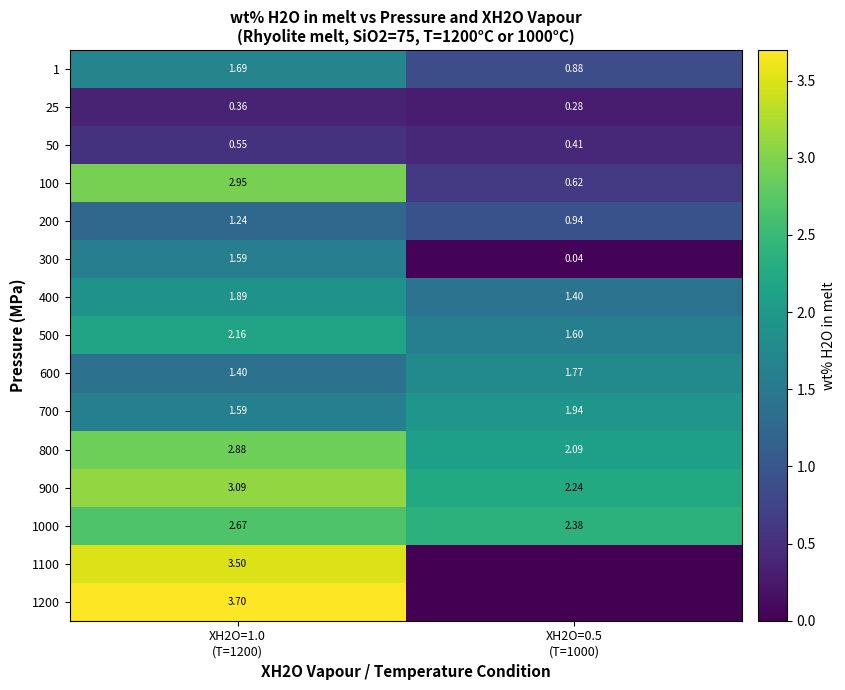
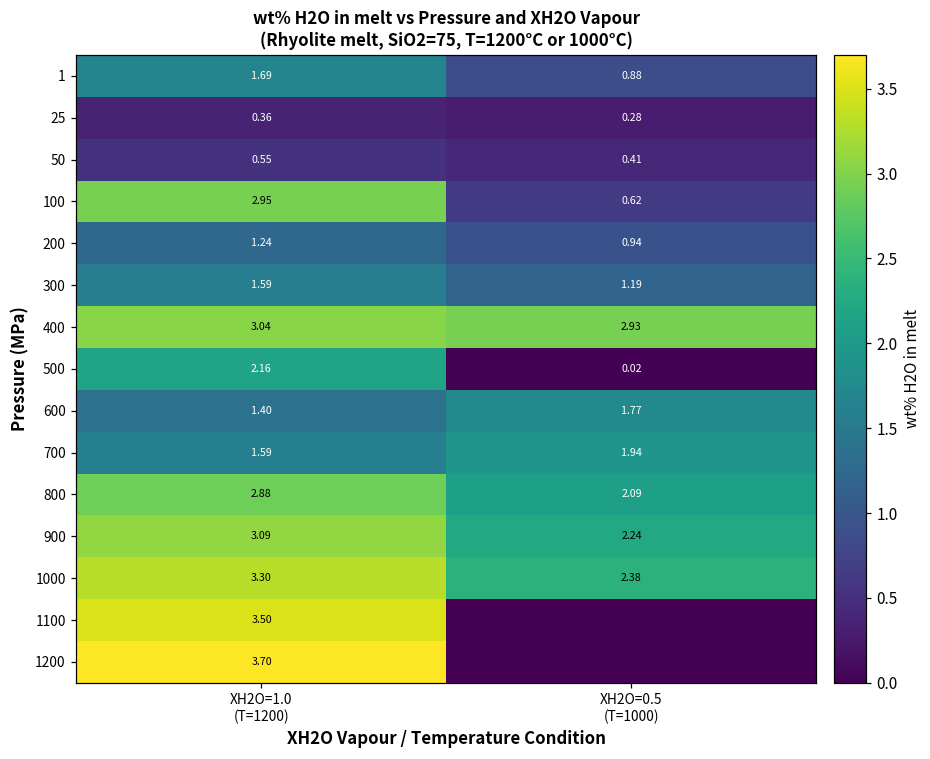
300, XH2O=0.5 (T=1000): 0.04 -> 1.19
400, XH2O=1.0 (T=1200): 1.89 -> 3.04
400, XH2O=0.5 (T=1000): 1.40 -> 2.93
500, XH2O=0.5 (T=1000): 1.60 -> 0.02
1000, XH2O=1.0 (T=1200): 2.67 -> 3.30
